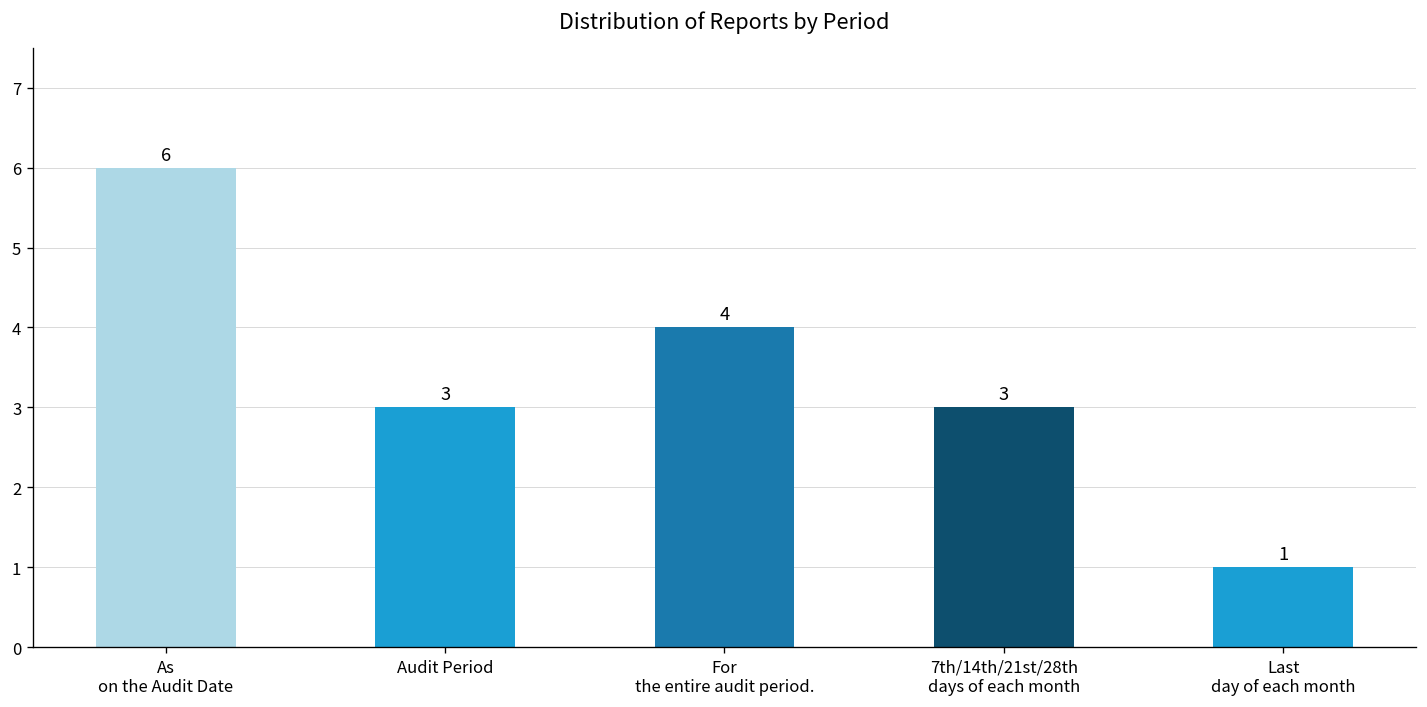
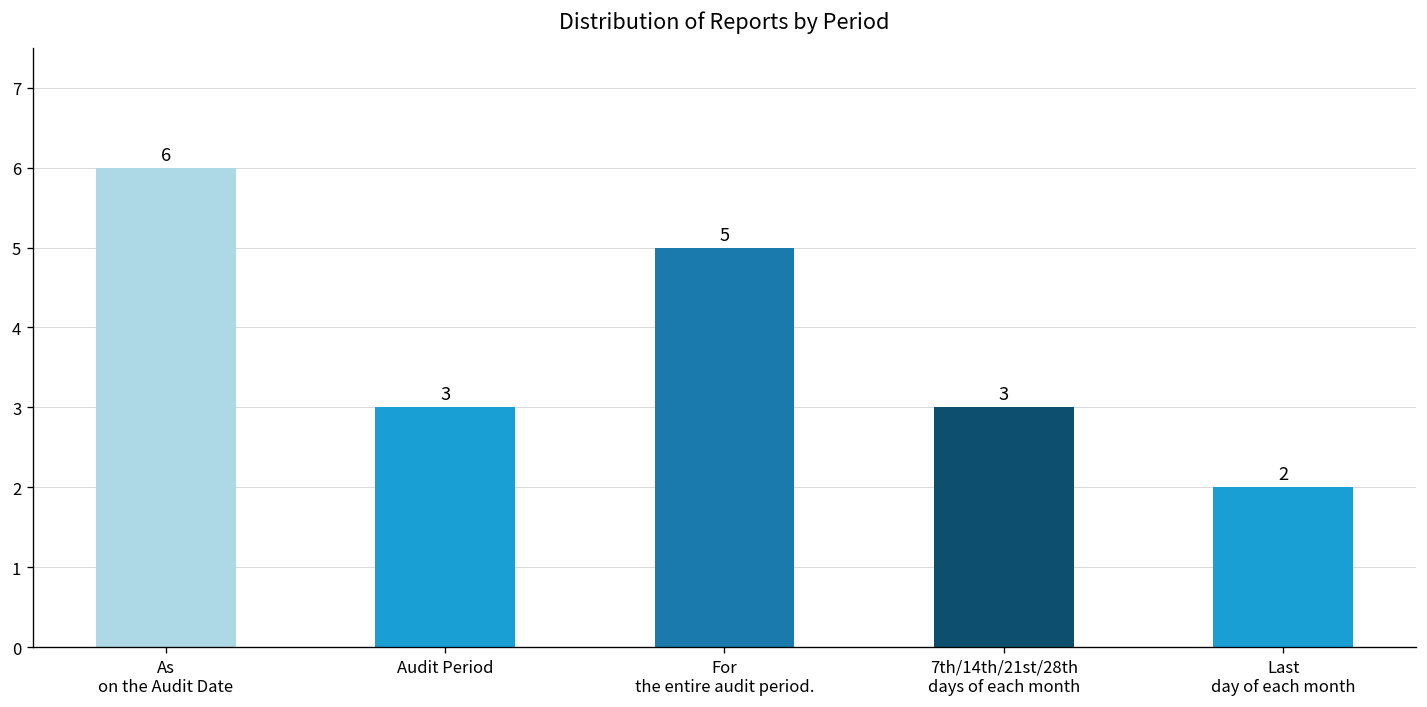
For the entire audit period.: 4 -> 5
Last day of each month: 1 -> 2
